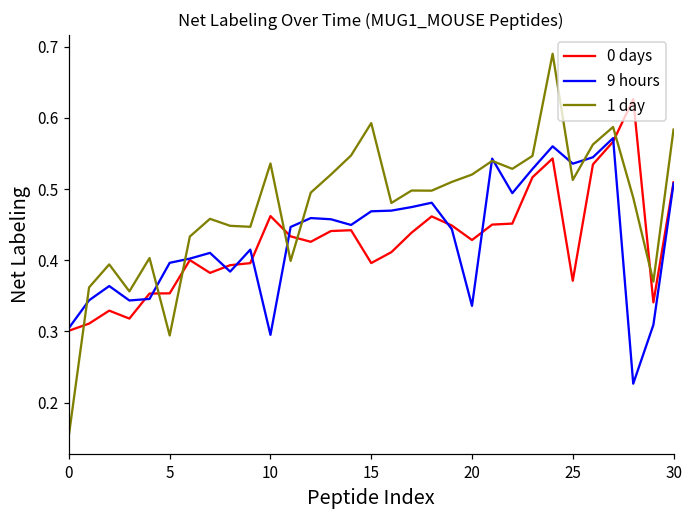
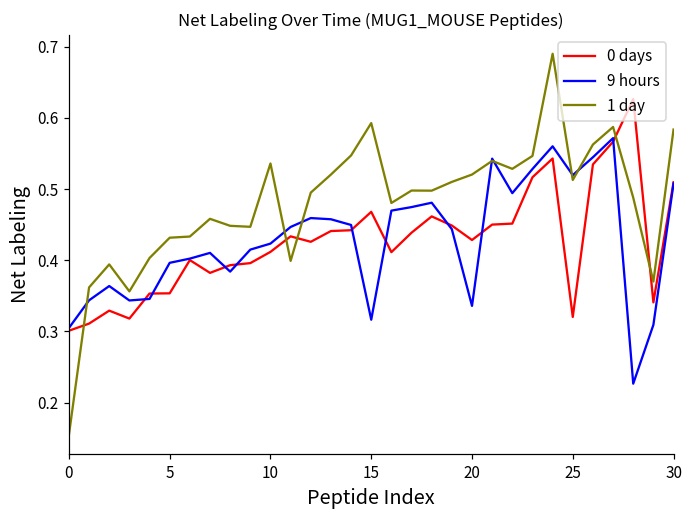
1 day, 5: 0.29 -> 0.43
0 days, 10: 0.46 -> 0.41
9 hours, 10: 0.30 -> 0.42
0 days, 15: 0.40 -> 0.47
9 hours, 15: 0.47 -> 0.32
0 days, 25: 0.37 -> 0.32
9 hours, 25: 0.54 -> 0.52
